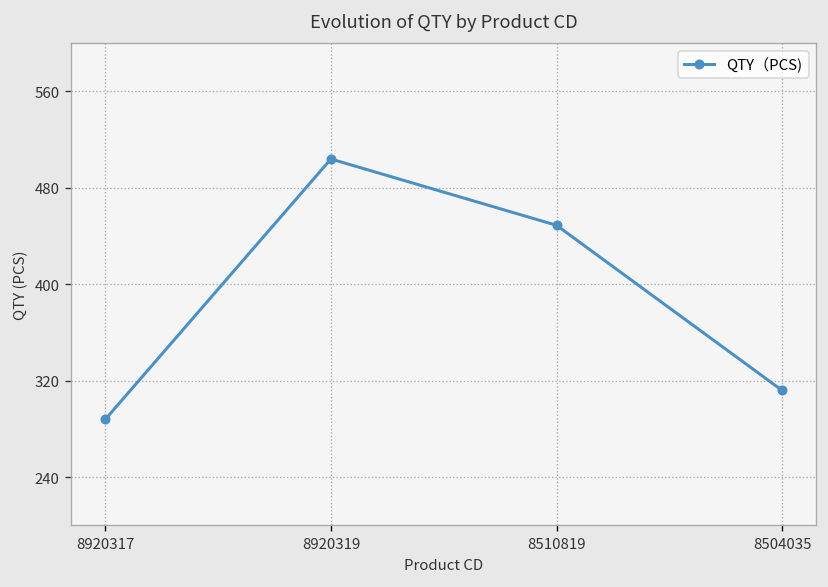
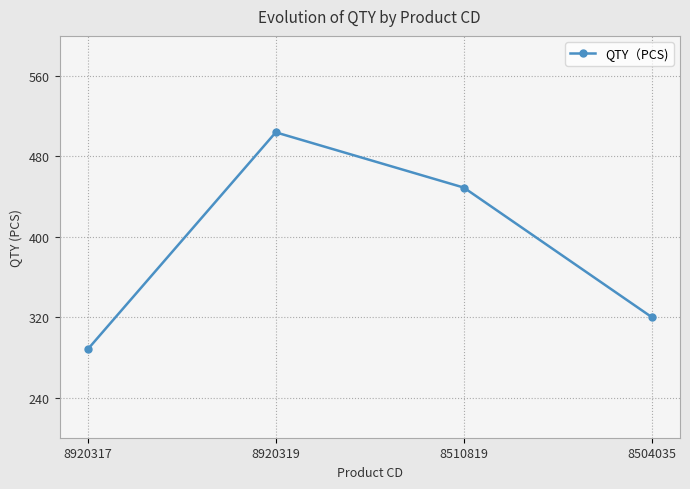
8504035: 312 -> 320
